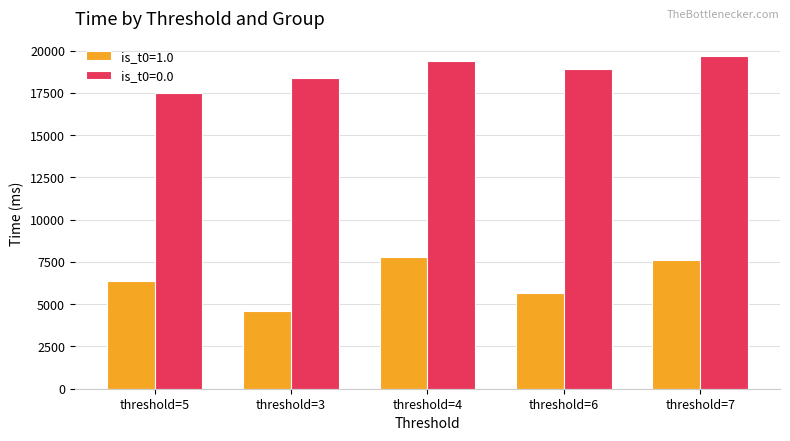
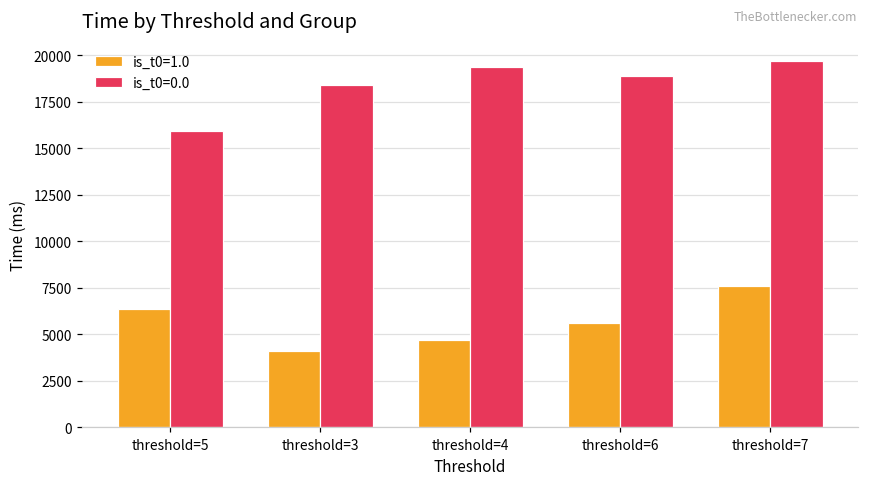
is_t0=0.0, threshold=5: 17500 -> 15900
is_t0=1.0, threshold=3: 4600 -> 4100
is_t0=1.0, threshold=4: 7800 -> 4700
